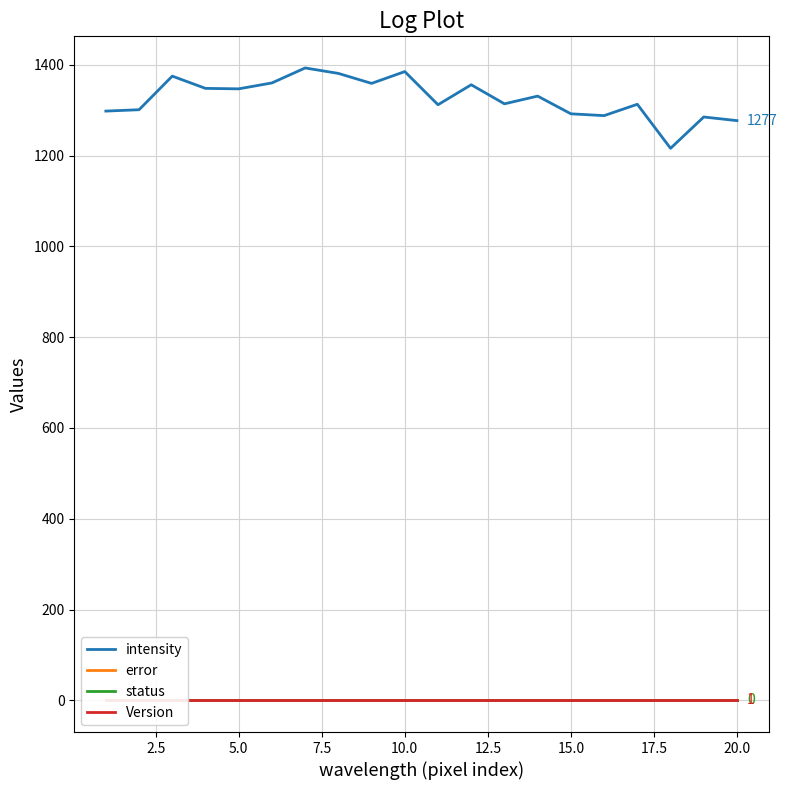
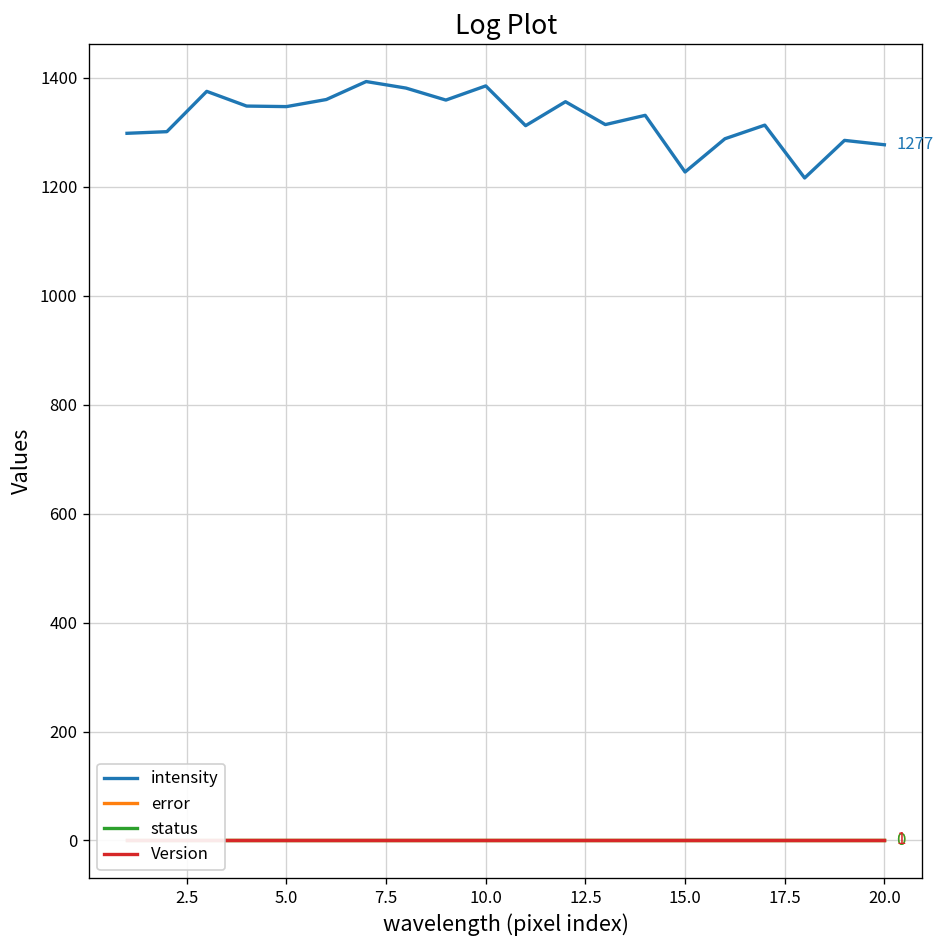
intensity, 15.0: 1290 -> 1230
